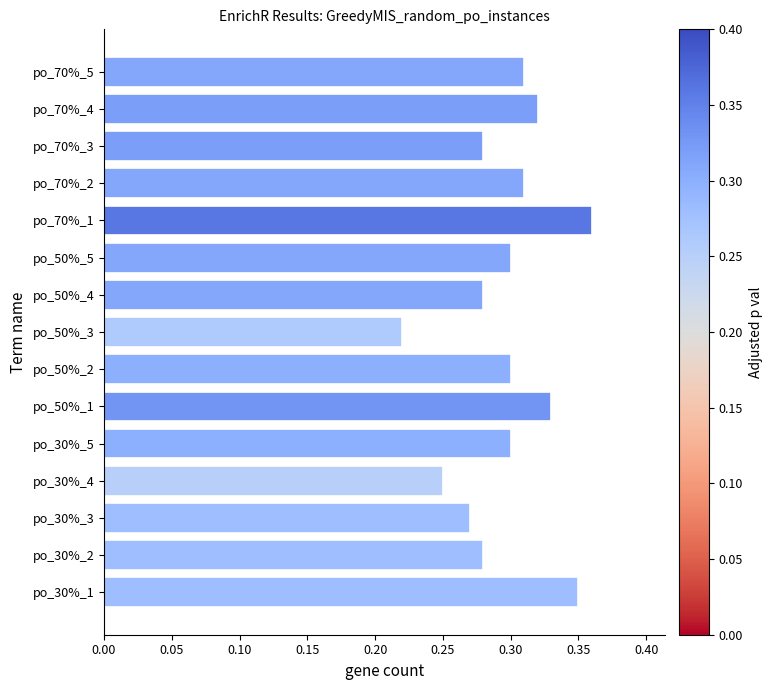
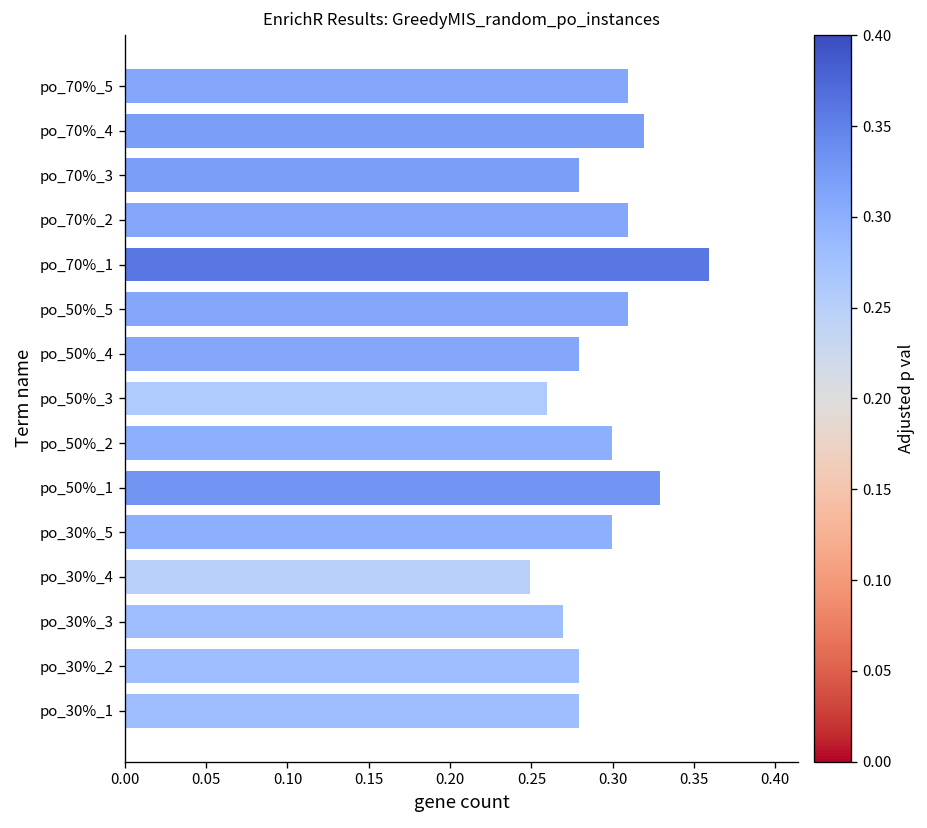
po_50%_5: 0.30 -> 0.31
po_50%_3: 0.22 -> 0.26
po_30%_1: 0.35 -> 0.28
